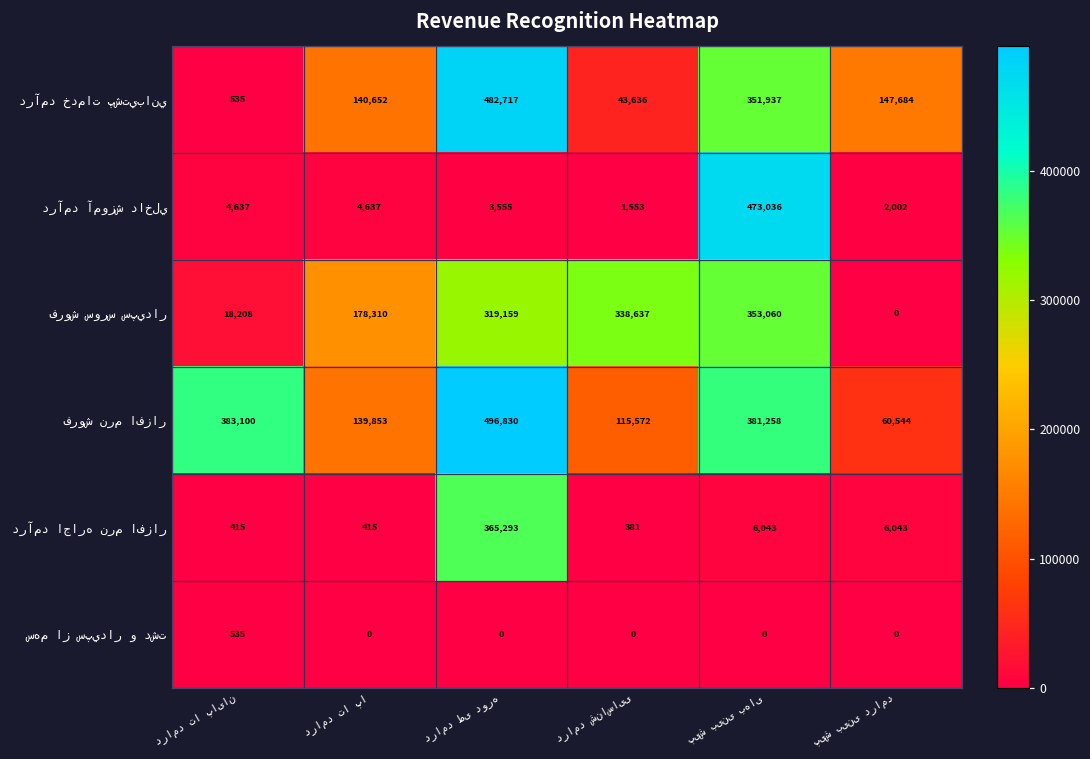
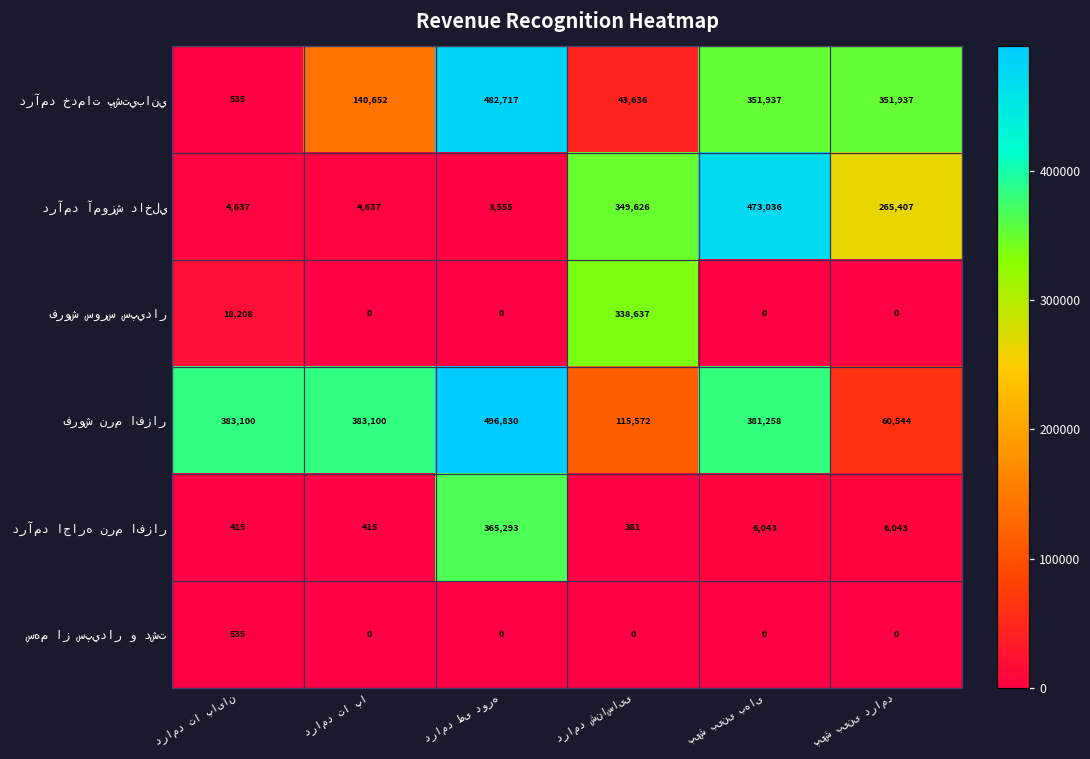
درآمد خدمات پشتيباني, پیش بینی درامد: 147,684 -> 351,937
درآمد آموزش داخلي, درامد شناسایی: 1,553 -> 349,626
درآمد آموزش داخلي, پیش بینی درامد: 2,002 -> 265,407
فروش سورس سپيدار, درامد تا پا: 178,310 -> 0
فروش سورس سپيدار, درامد طی دوره: 319,159 -> 0
فروش سورس سپيدار, پیش بینی بهای: 353,060 -> 0
فروش نرم افزار, درامد تا پا: 139,853 -> 383,100
